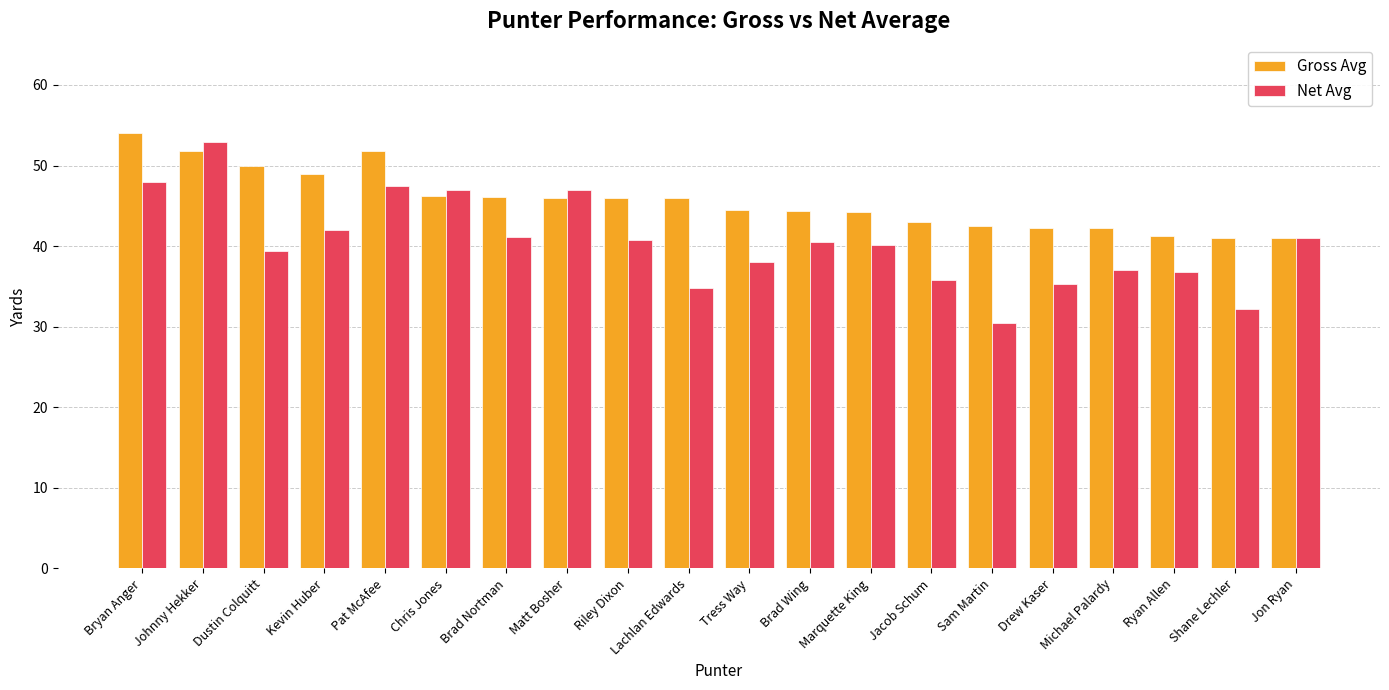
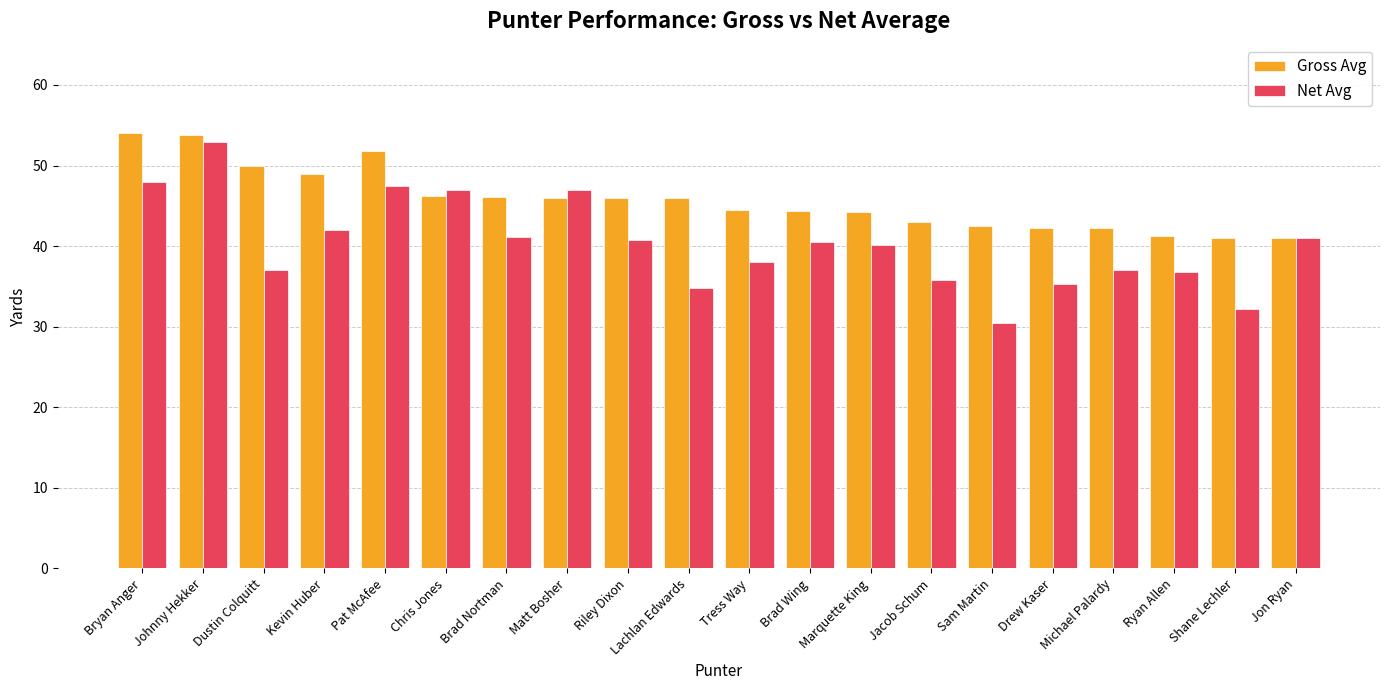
Gross Avg, Johnny Hekker: 52 -> 54
Net Avg, Dustin Colquitt: 39 -> 37
